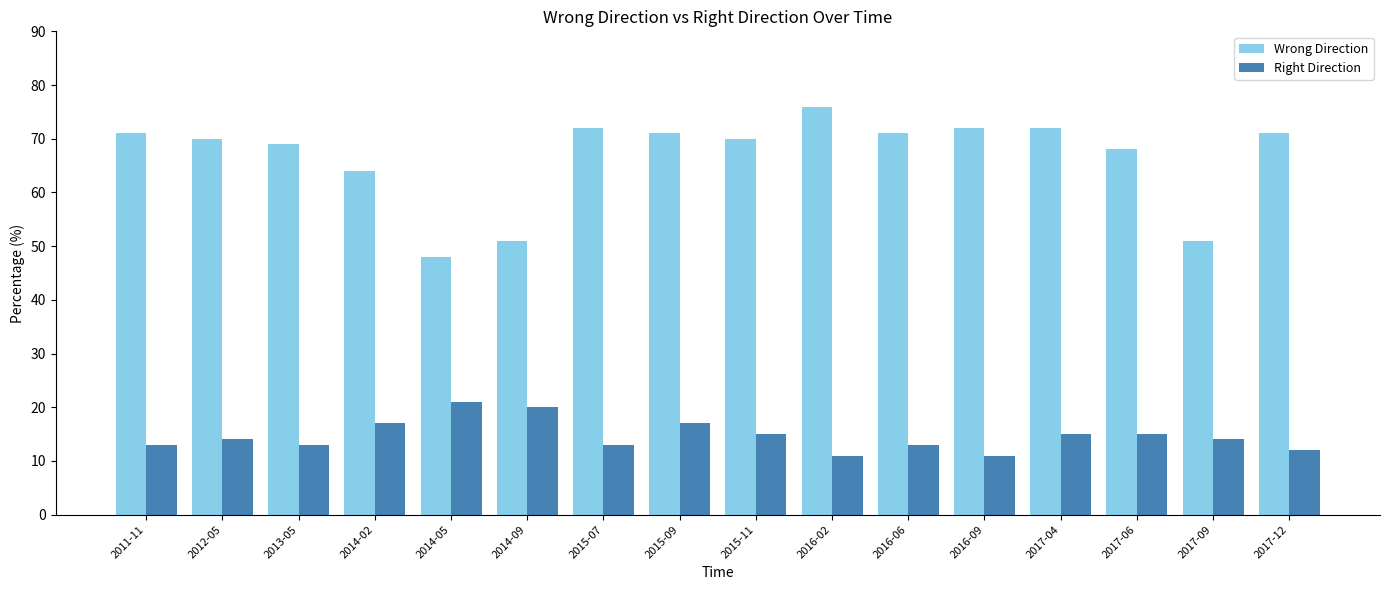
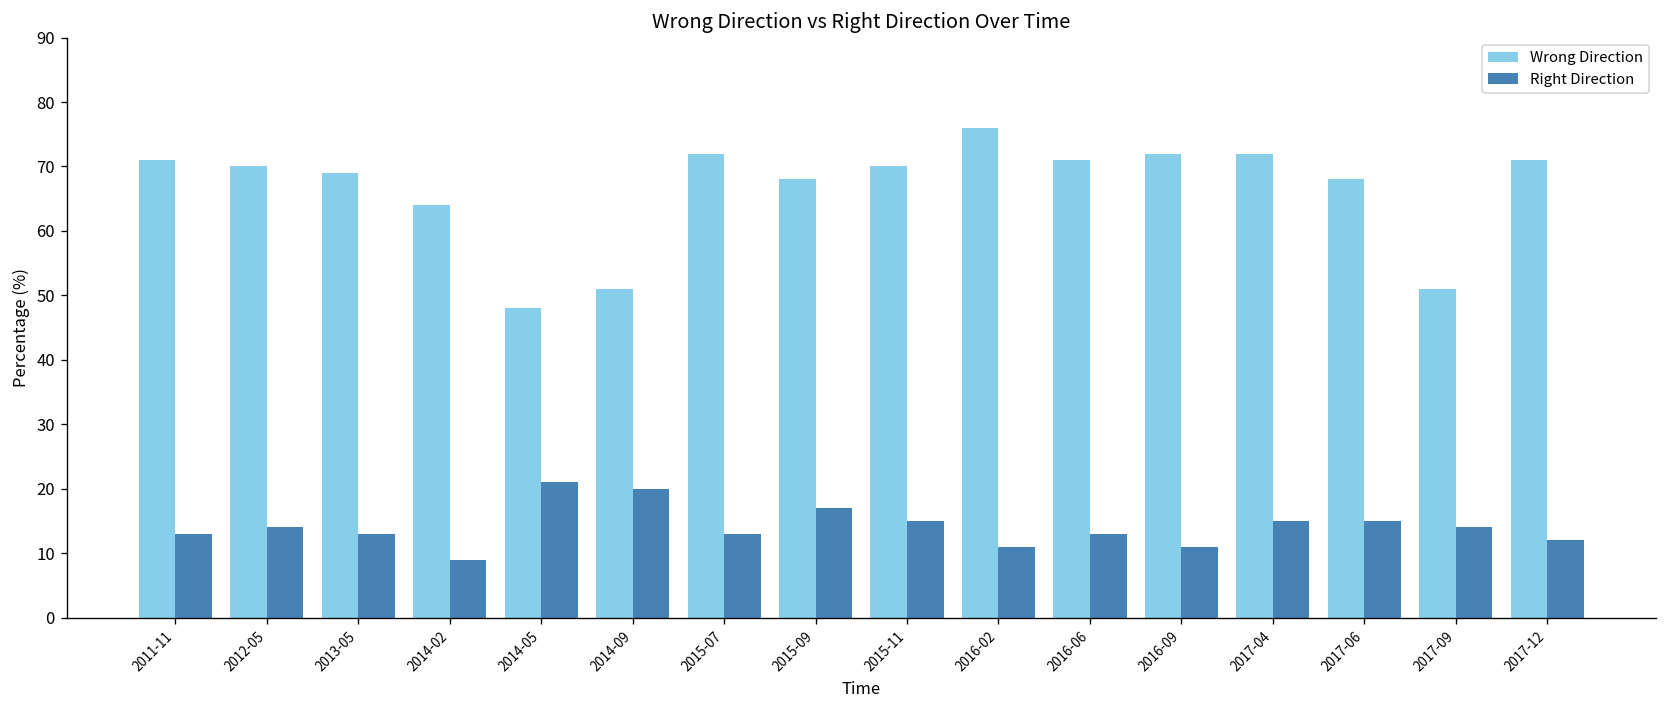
Right Direction, 2014-02: 17 -> 9
Wrong Direction, 2015-09: 71 -> 68
